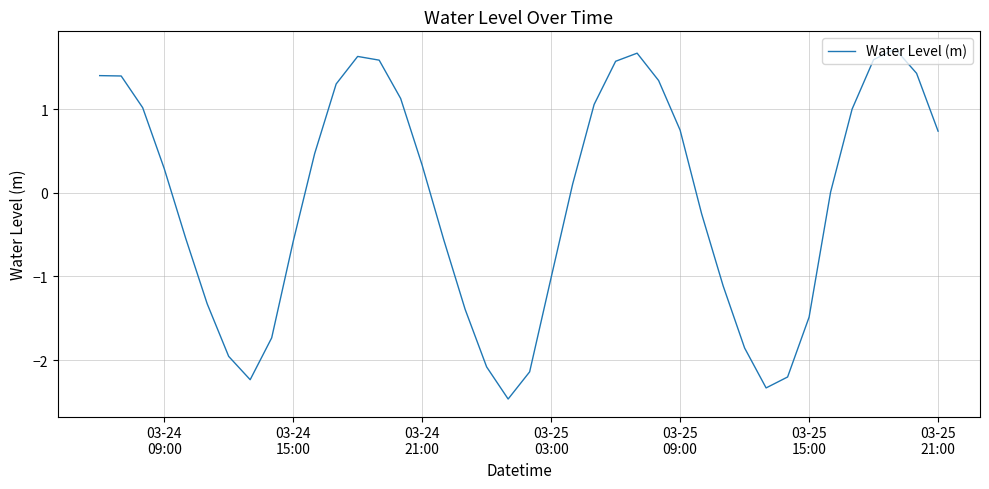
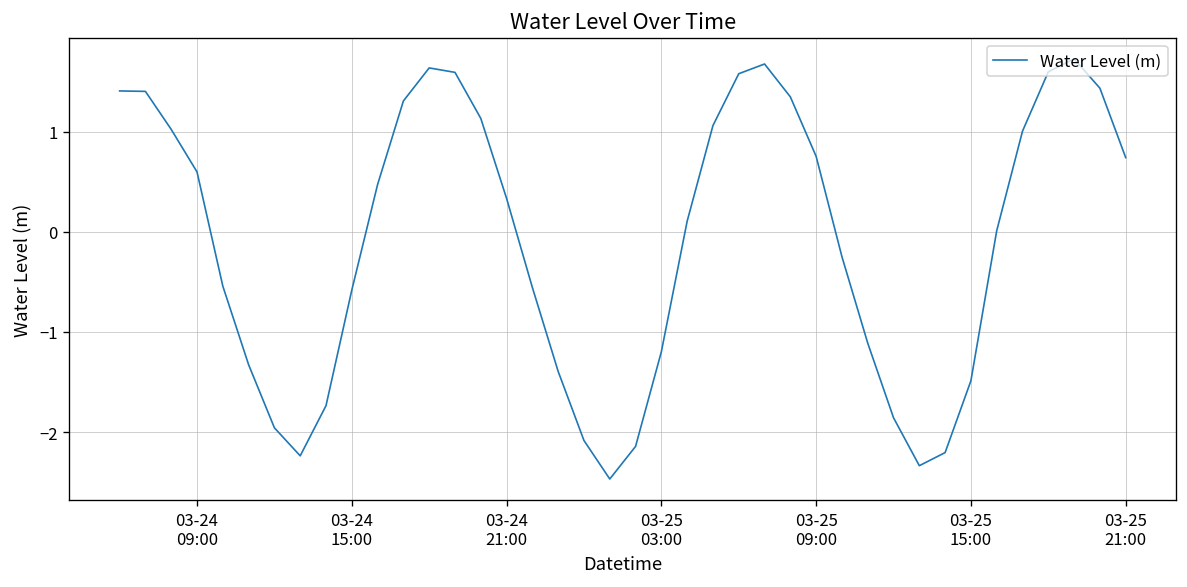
03-24 09:00: 0.3 -> 0.6
03-25 03:00: -1.0 -> -1.2
